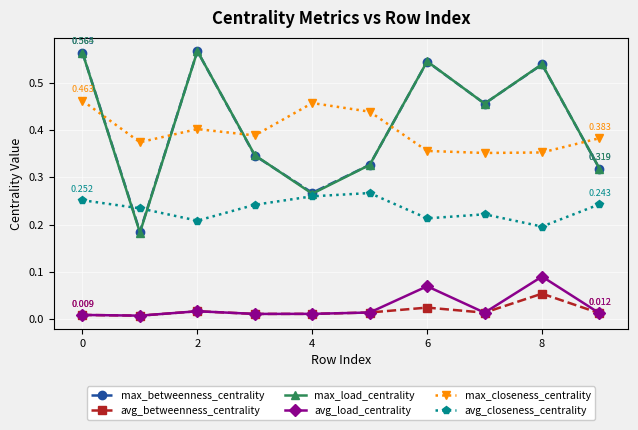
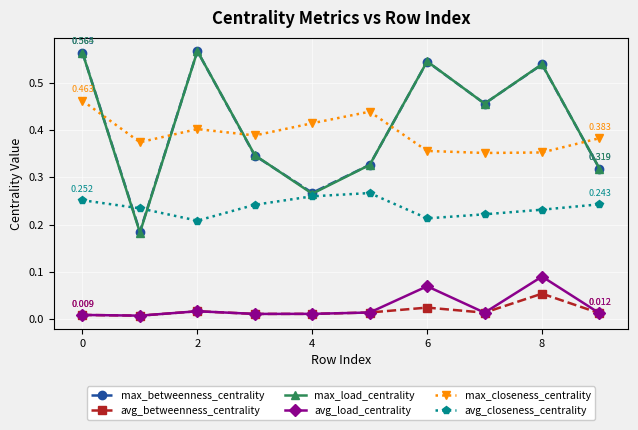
max_closeness_centrality, 4: 0.46 -> 0.41
avg_closeness_centrality, 8: 0.20 -> 0.23
